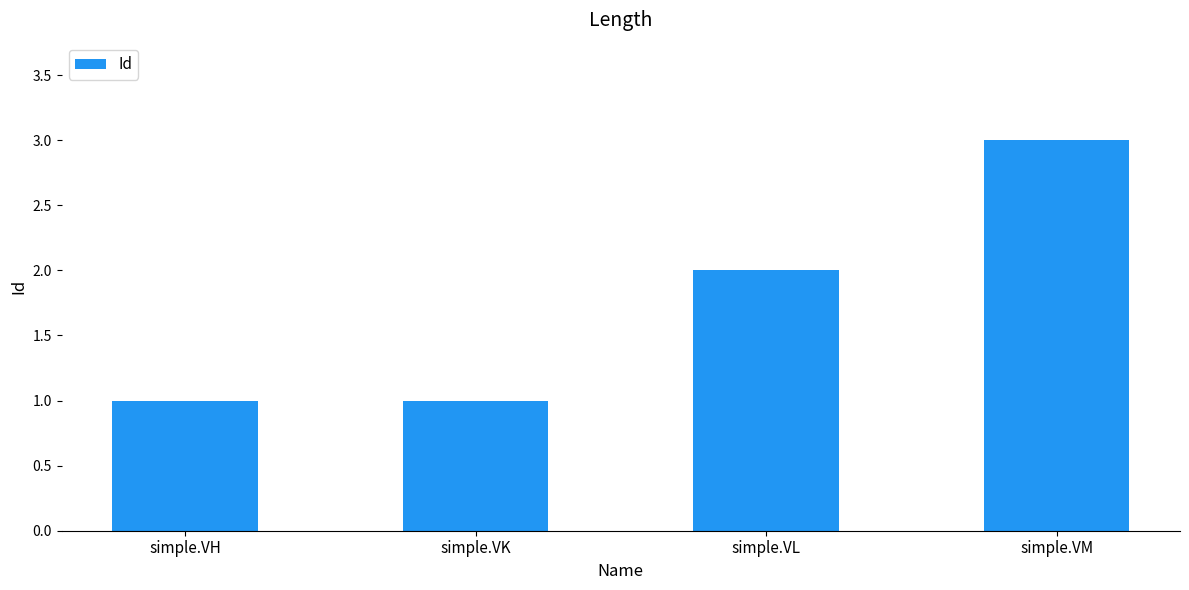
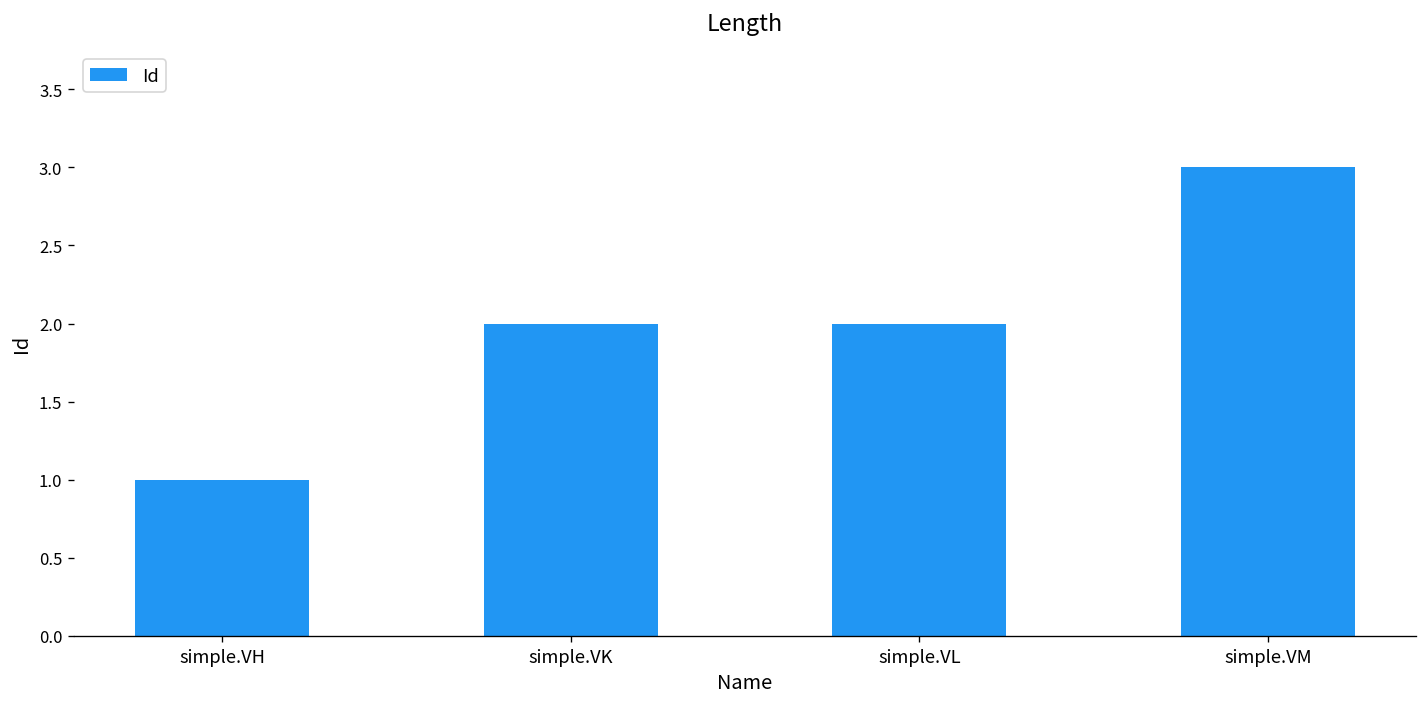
simple.VK: 1 -> 2
